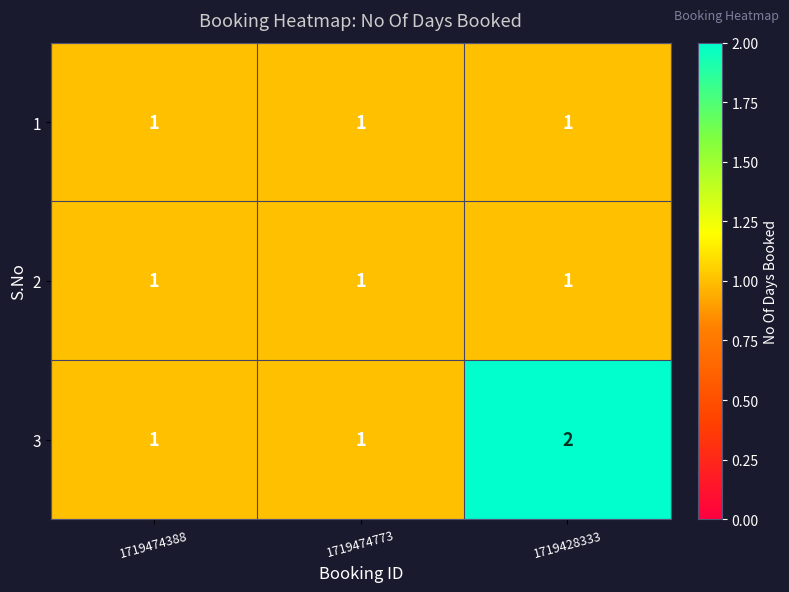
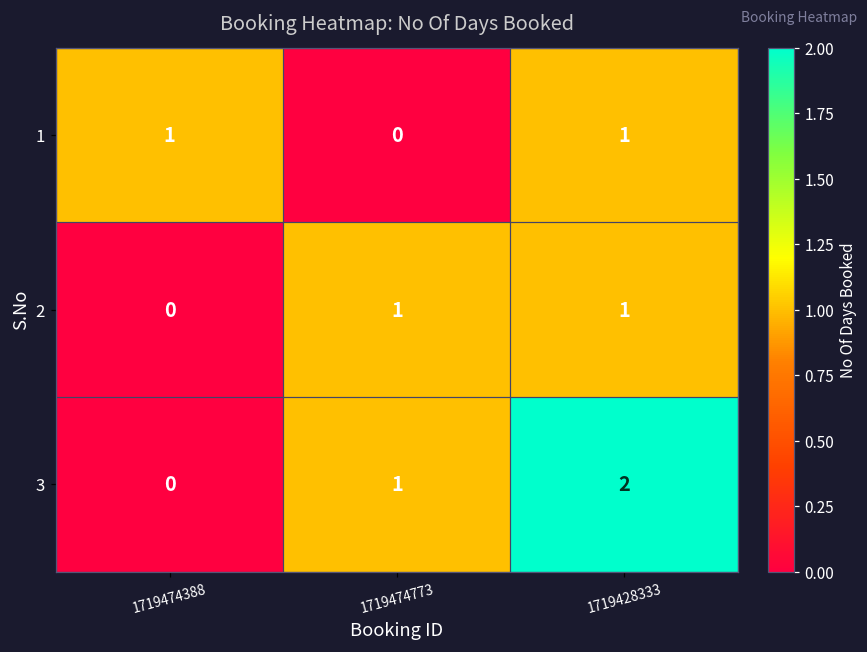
1, 1719474773: 1 -> 0
2, 1719474388: 1 -> 0
3, 1719474388: 1 -> 0
